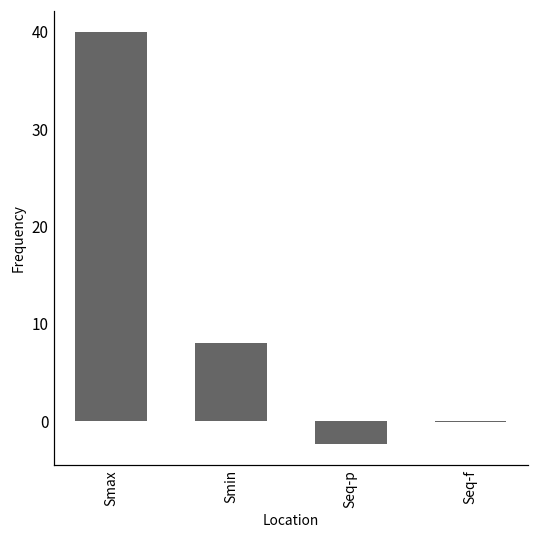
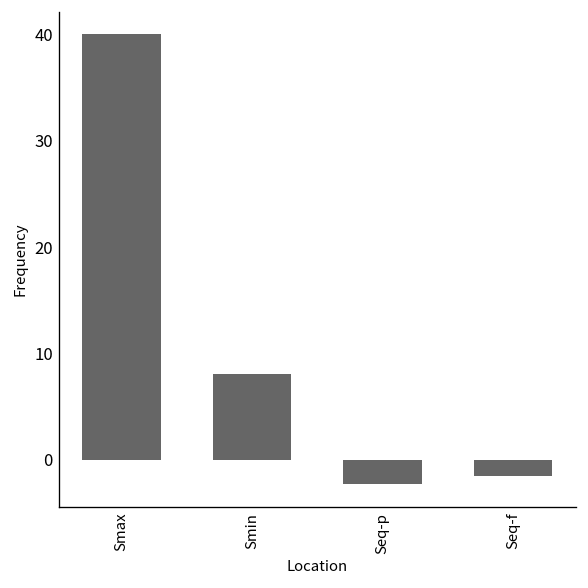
Seq-f: 0 -> -2
